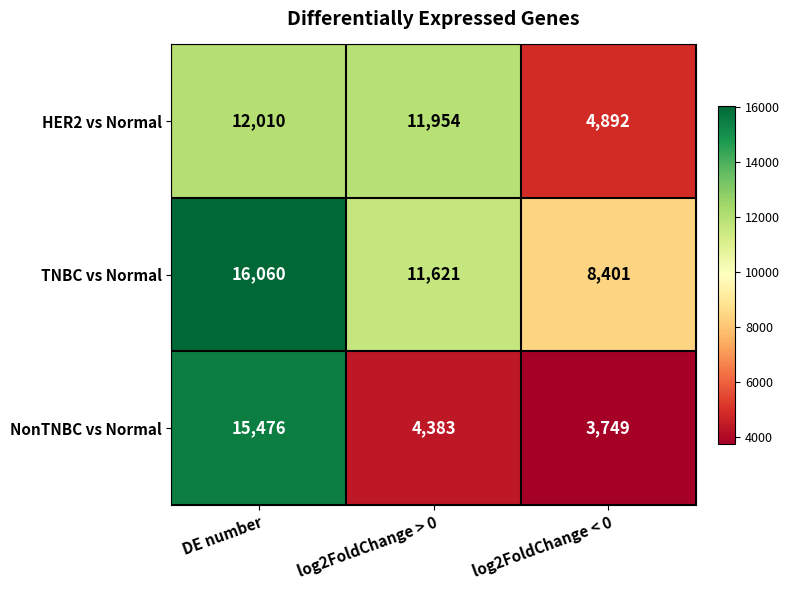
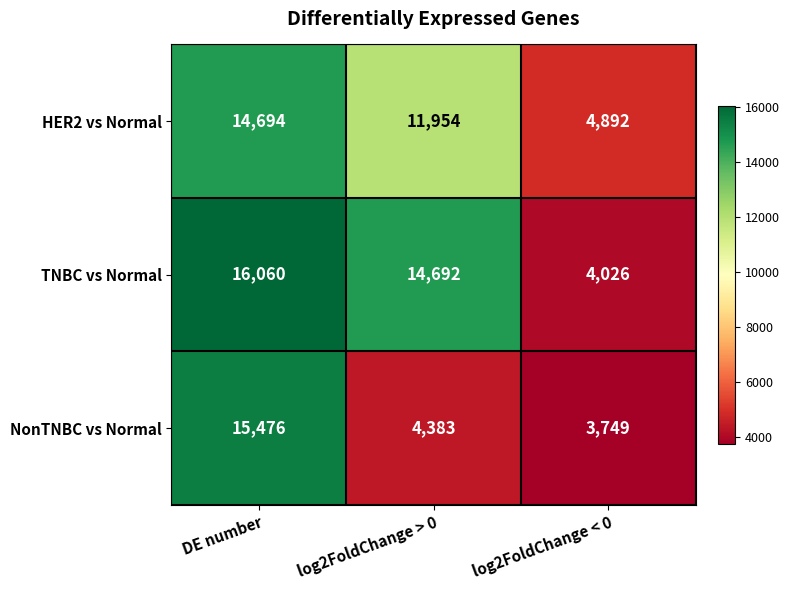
HER2 vs Normal, DE number: 12,010 -> 14,694
TNBC vs Normal, log2FoldChange > 0: 11,621 -> 14,692
TNBC vs Normal, log2FoldChange < 0: 8,401 -> 4,026
